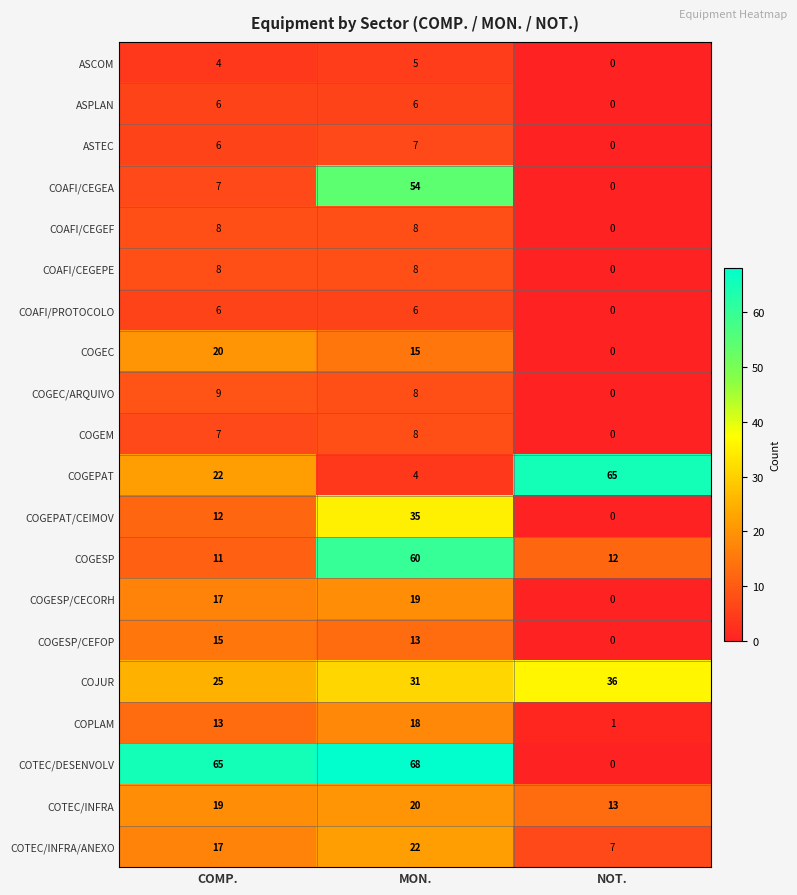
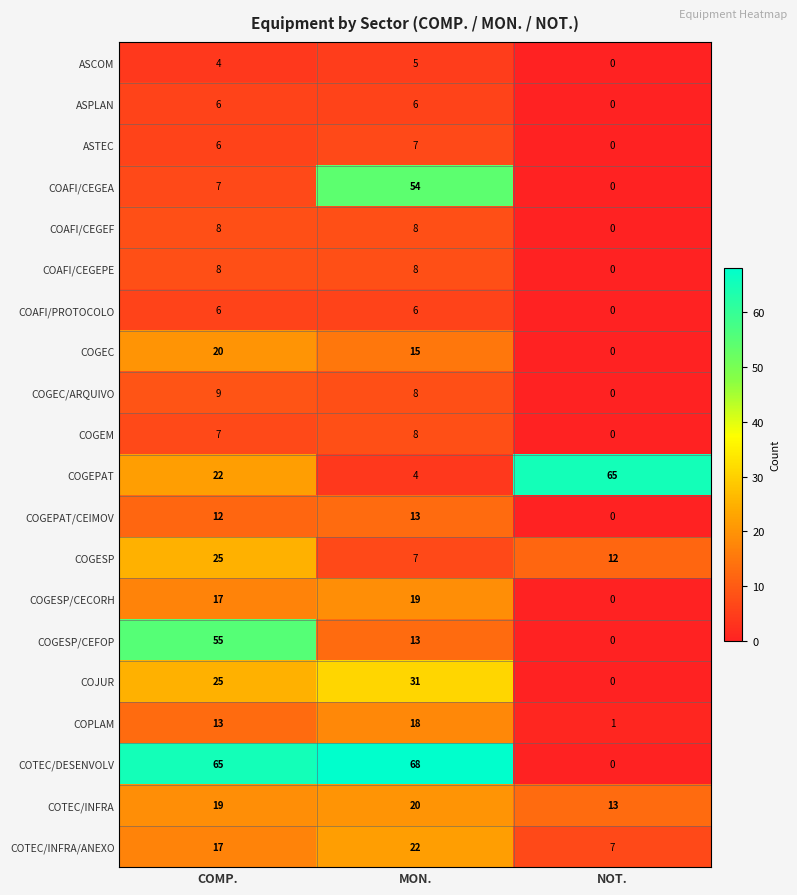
COGEPAT/CEIMOV, MON.: 35 -> 13
COGESP, COMP.: 11 -> 25
COGESP, MON.: 60 -> 7
COGESP/CEFOP, COMP.: 15 -> 55
COJUR, NOT.: 36 -> 0
